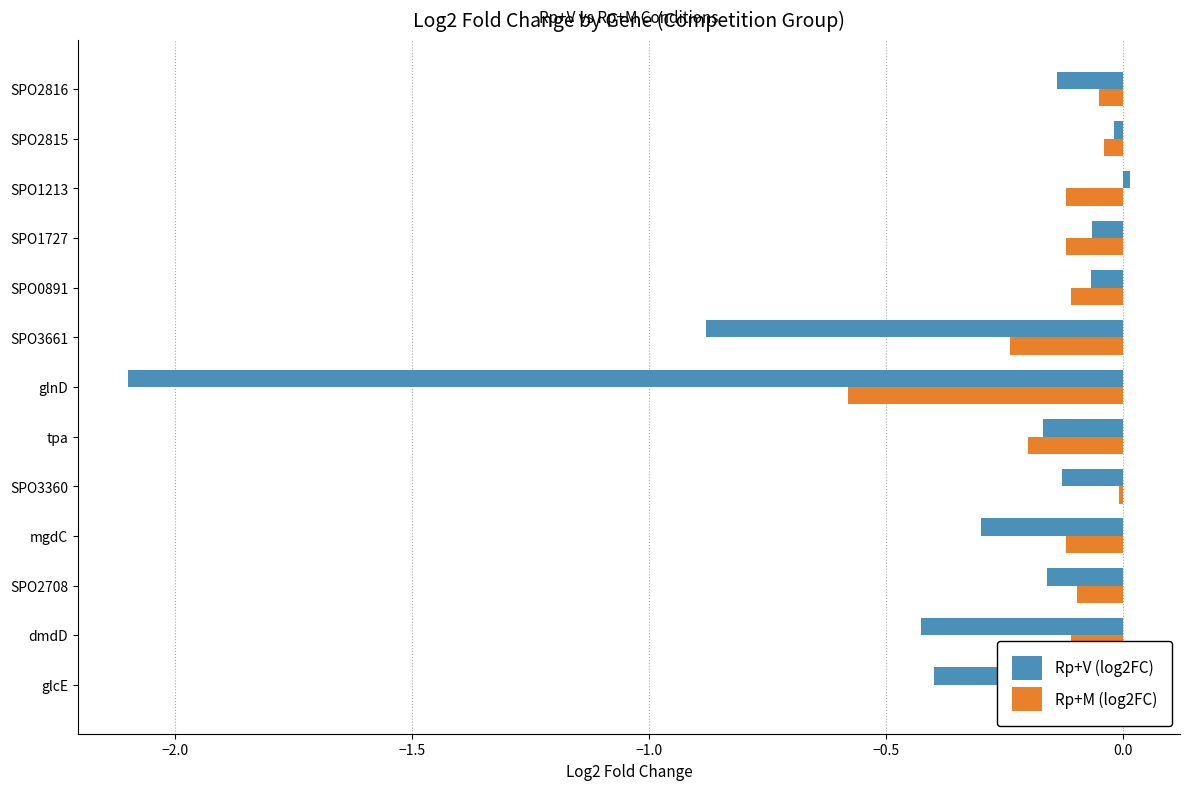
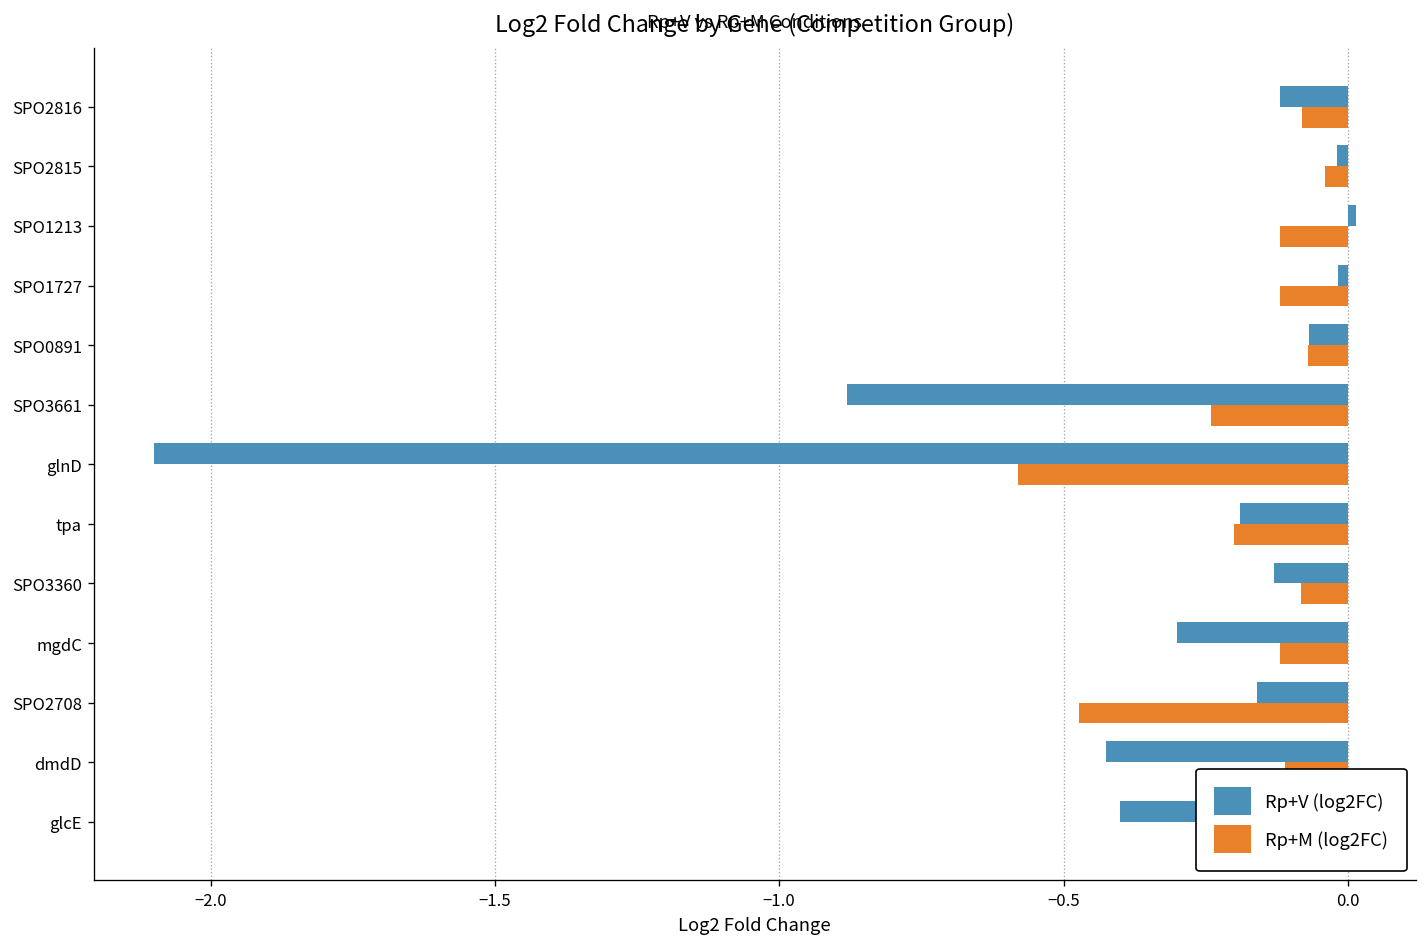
Rp+V (log2FC), SPO2816: -0.14 -> -0.12
Rp+M (log2FC), SPO2816: -0.05 -> -0.08
Rp+V (log2FC), SPO1727: -0.07 -> -0.02
Rp+M (log2FC), SPO0891: -0.11 -> -0.07
Rp+V (log2FC), tpa: -0.17 -> -0.19
Rp+M (log2FC), SPO3360: -0.01 -> -0.08
Rp+M (log2FC), SPO2708: -0.10 -> -0.47
